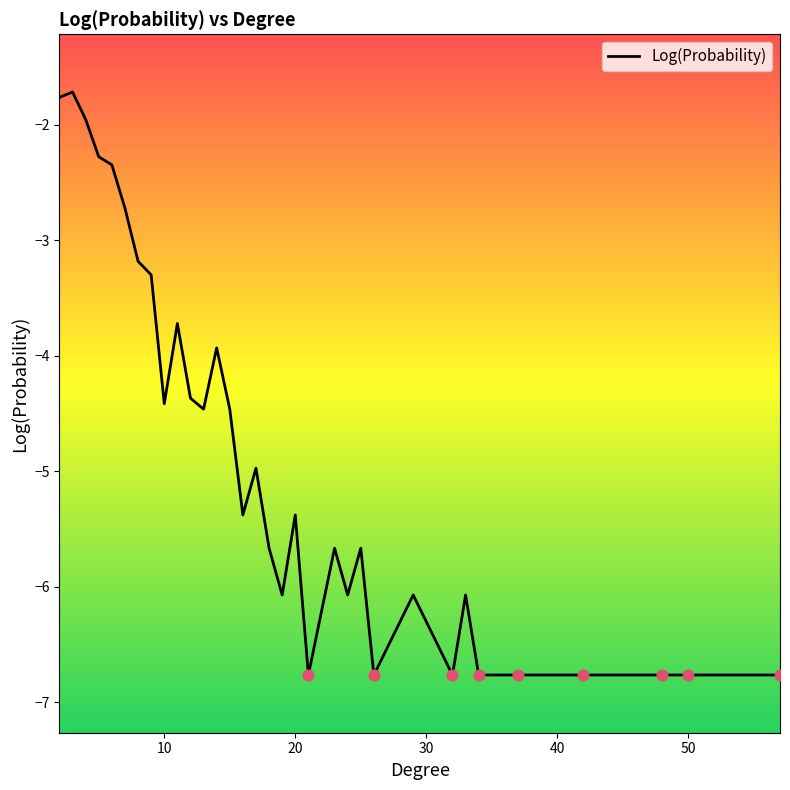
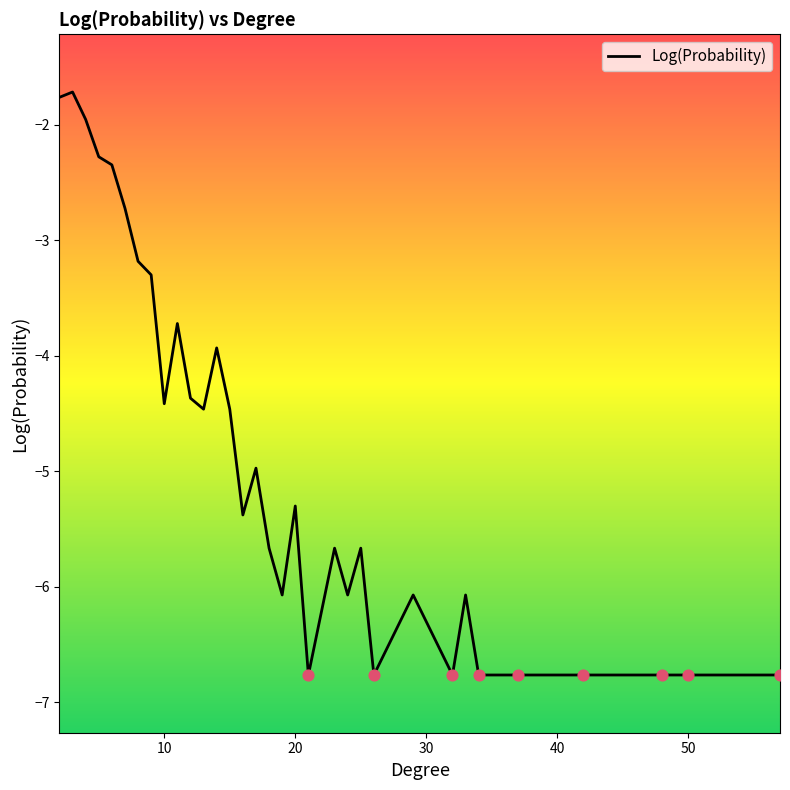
Log(Probability), 20: -5.38 -> -5.30
